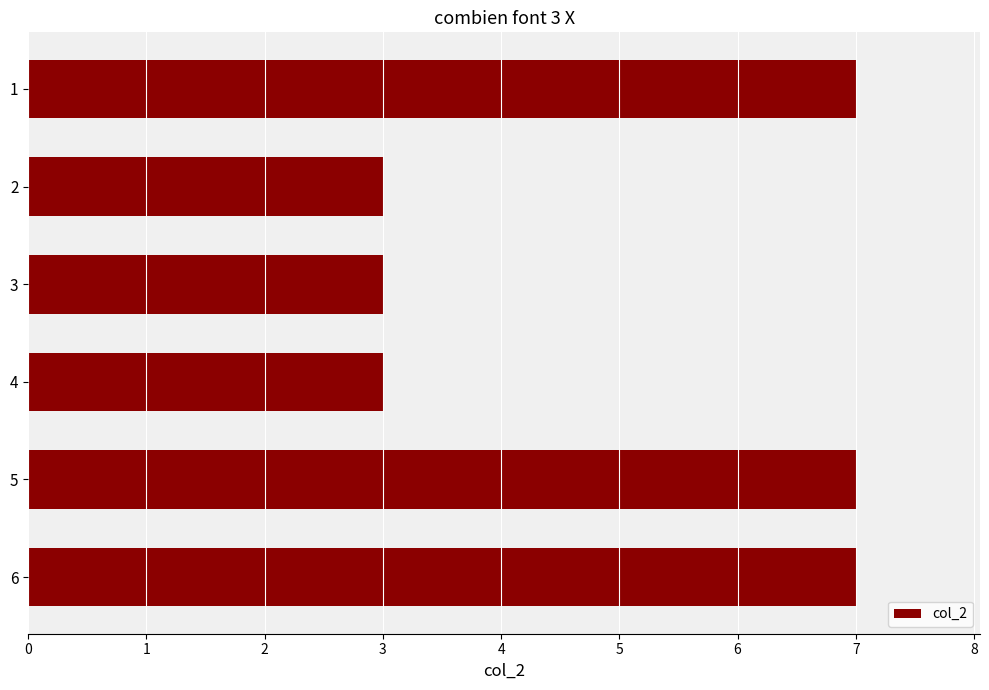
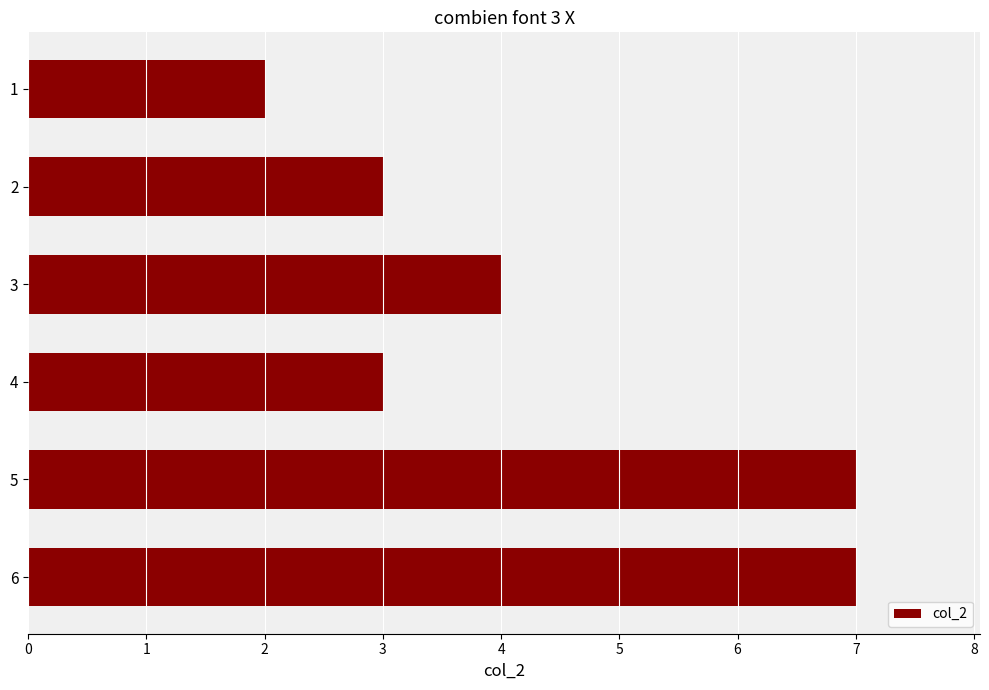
1: 7 -> 2
3: 3 -> 4
